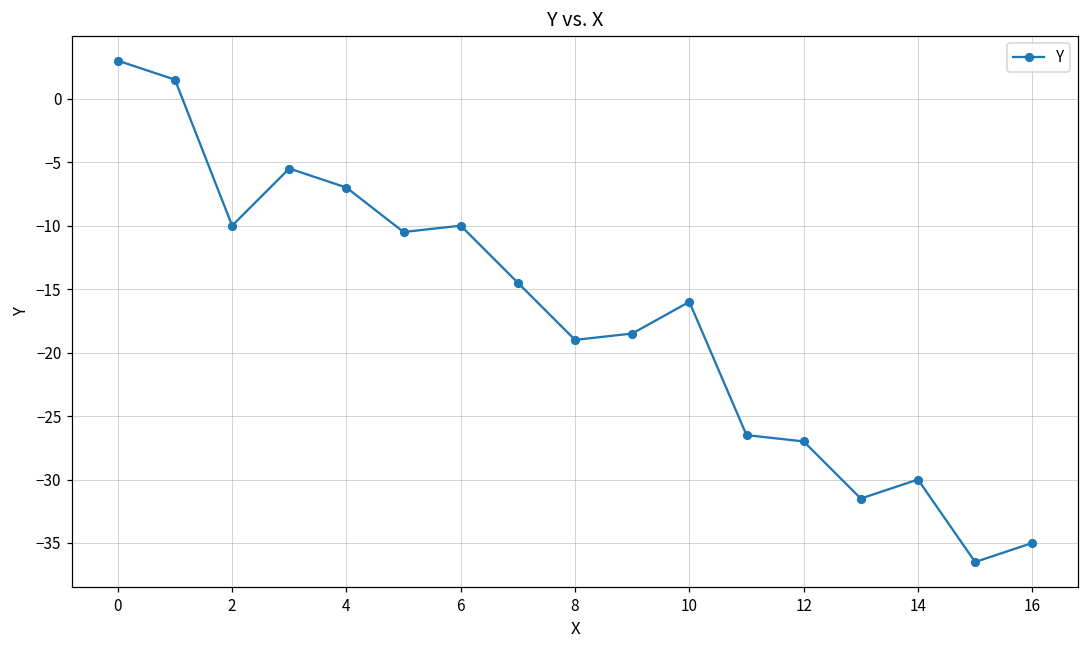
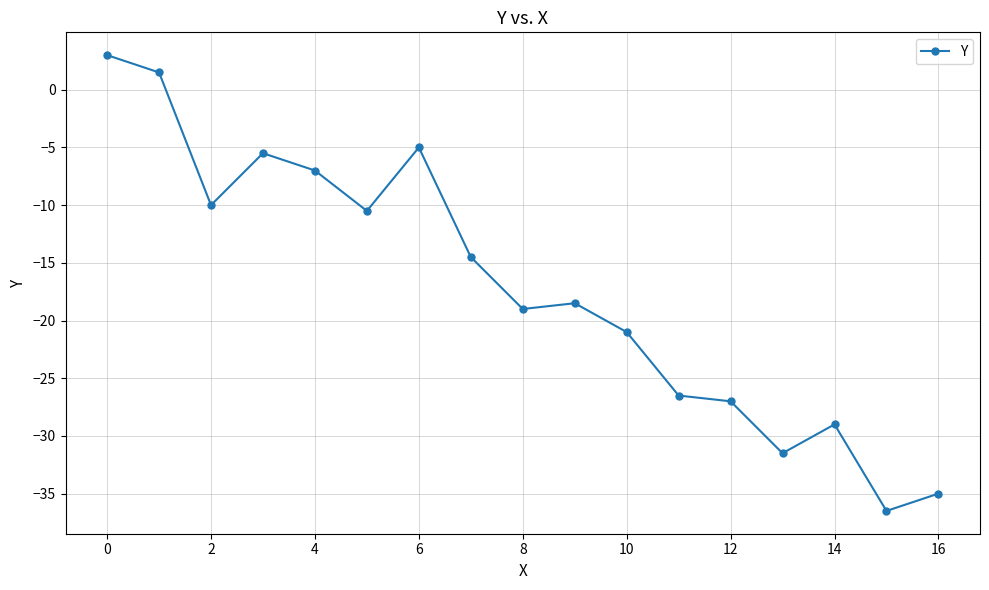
6: -10 -> -5
10: -16 -> -21
14: -30 -> -29
